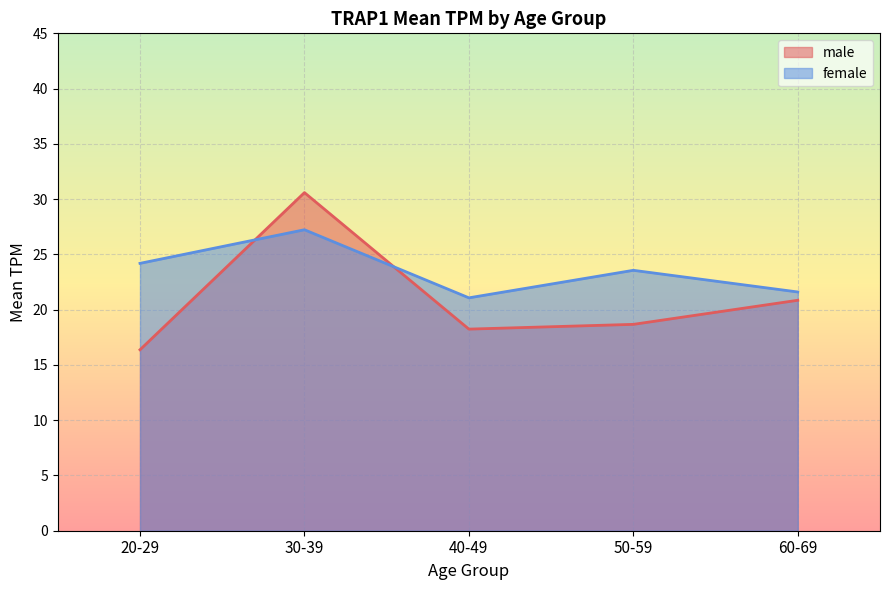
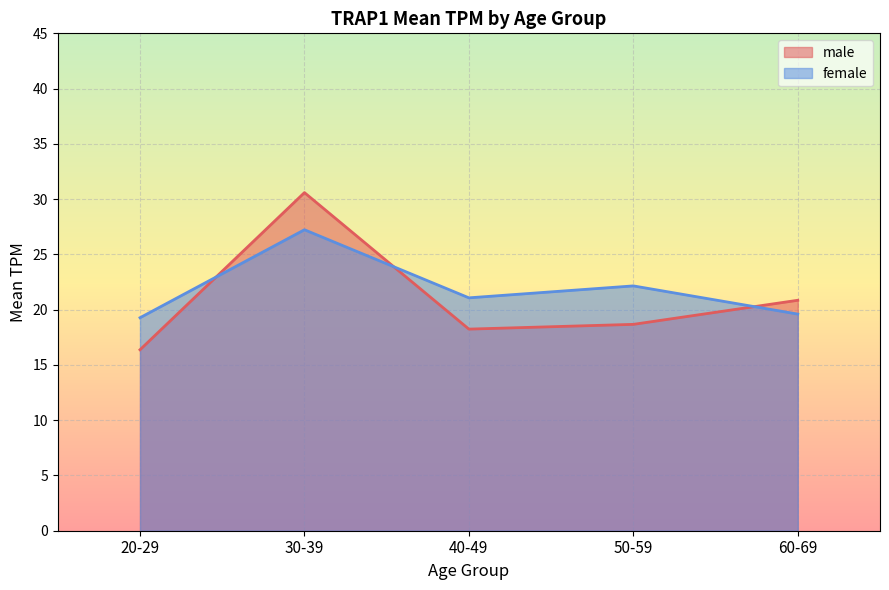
female, 20-29: 24.2 -> 19.3
female, 50-59: 23.6 -> 22.2
female, 60-69: 21.6 -> 19.6
